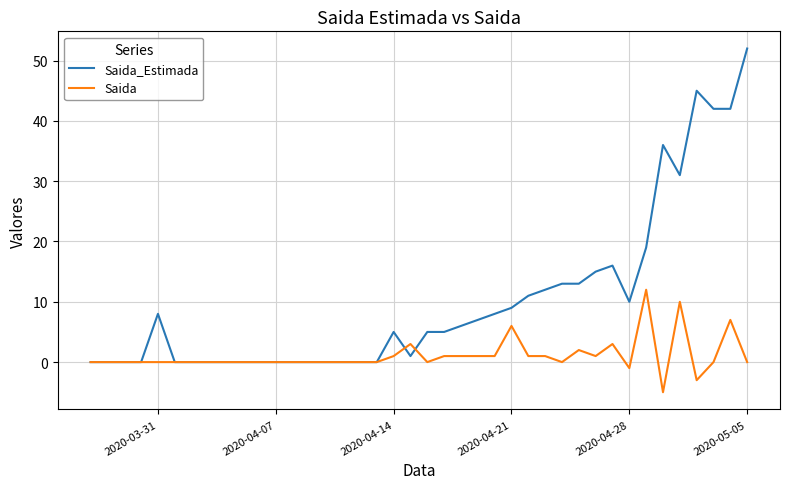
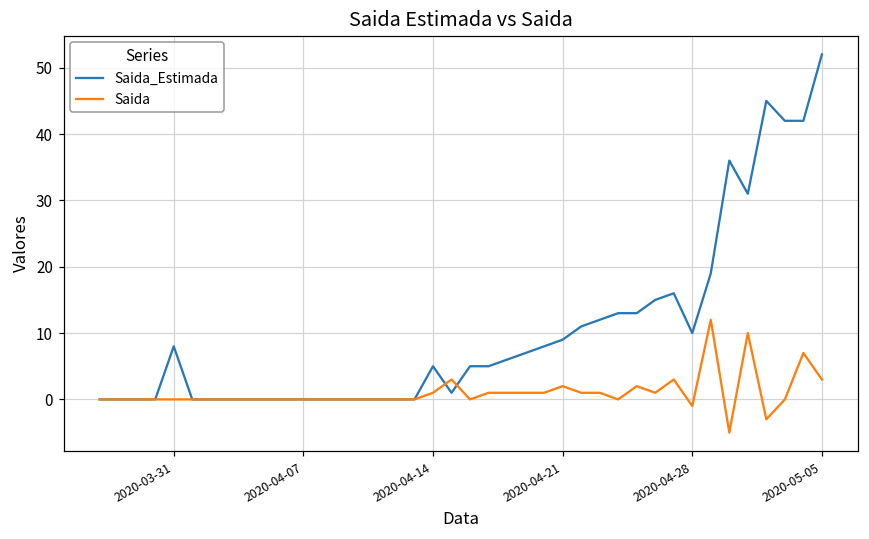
Saida, 2020-04-21: 6 -> 2
Saida, 2020-05-05: 0 -> 3
